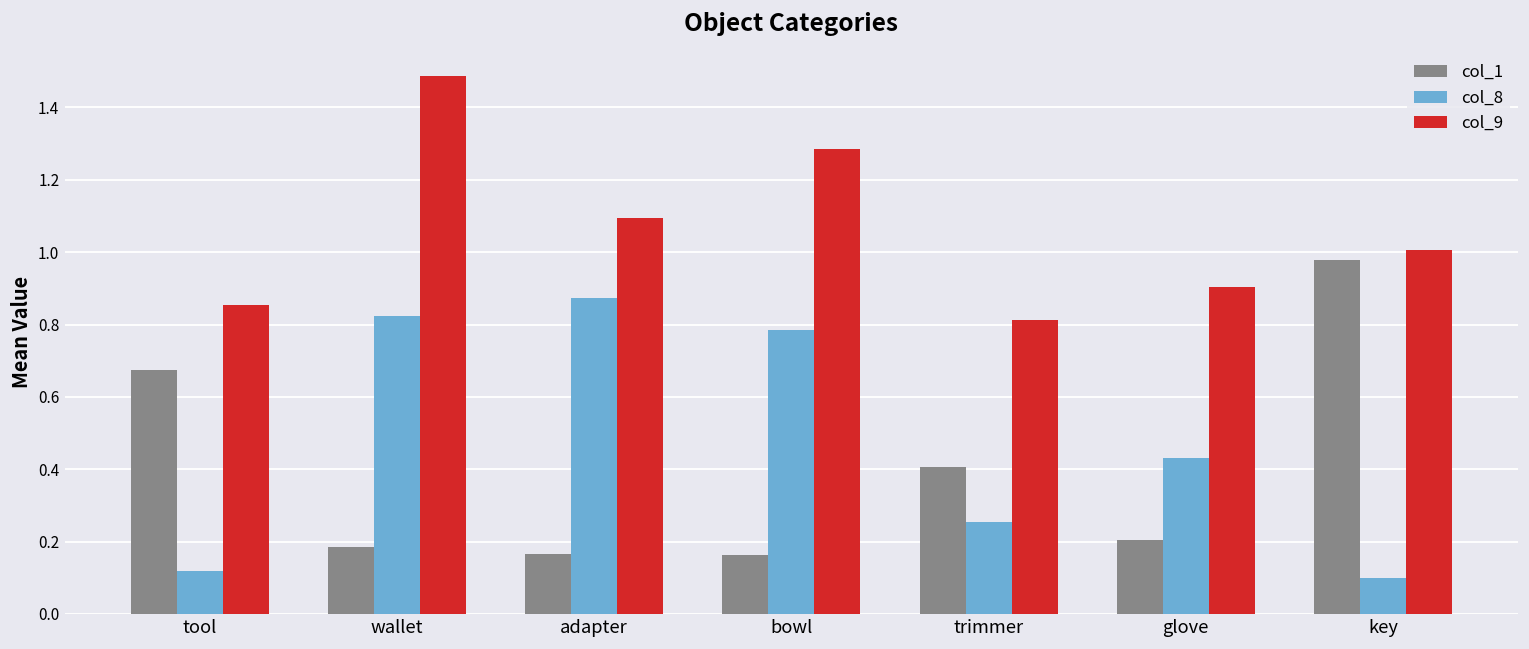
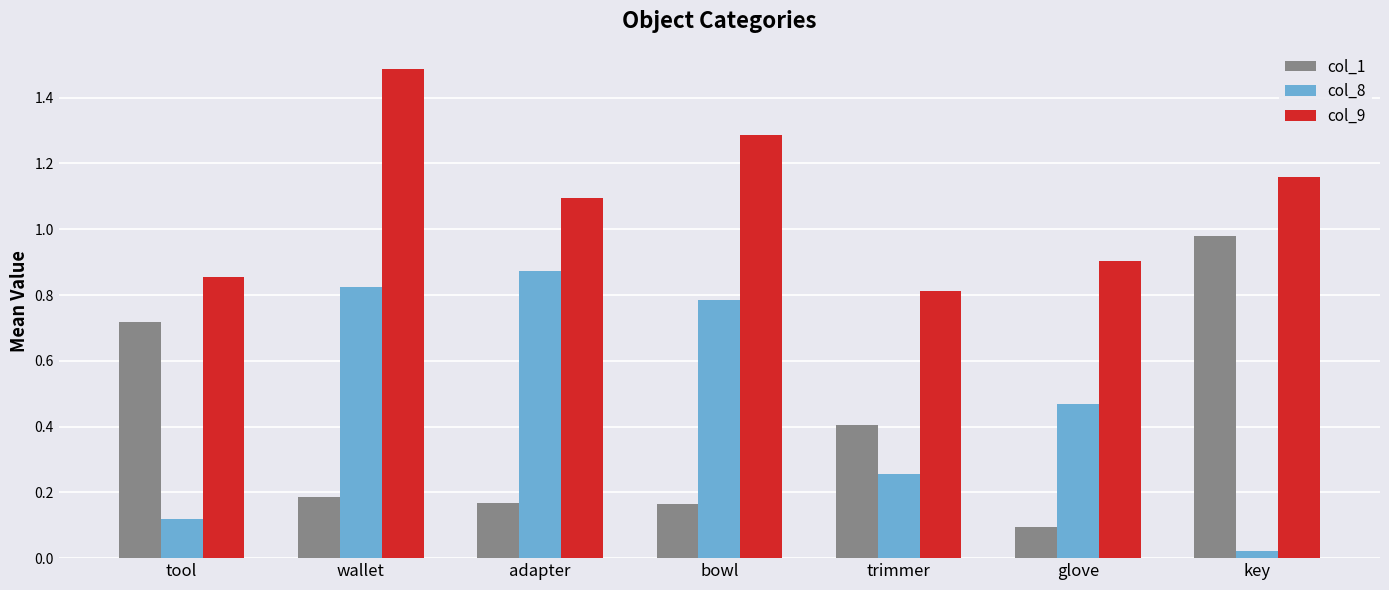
col_1, tool: 0.67 -> 0.72
col_1, glove: 0.20 -> 0.09
col_8, glove: 0.43 -> 0.47
col_8, key: 0.10 -> 0.02
col_9, key: 1.01 -> 1.16
